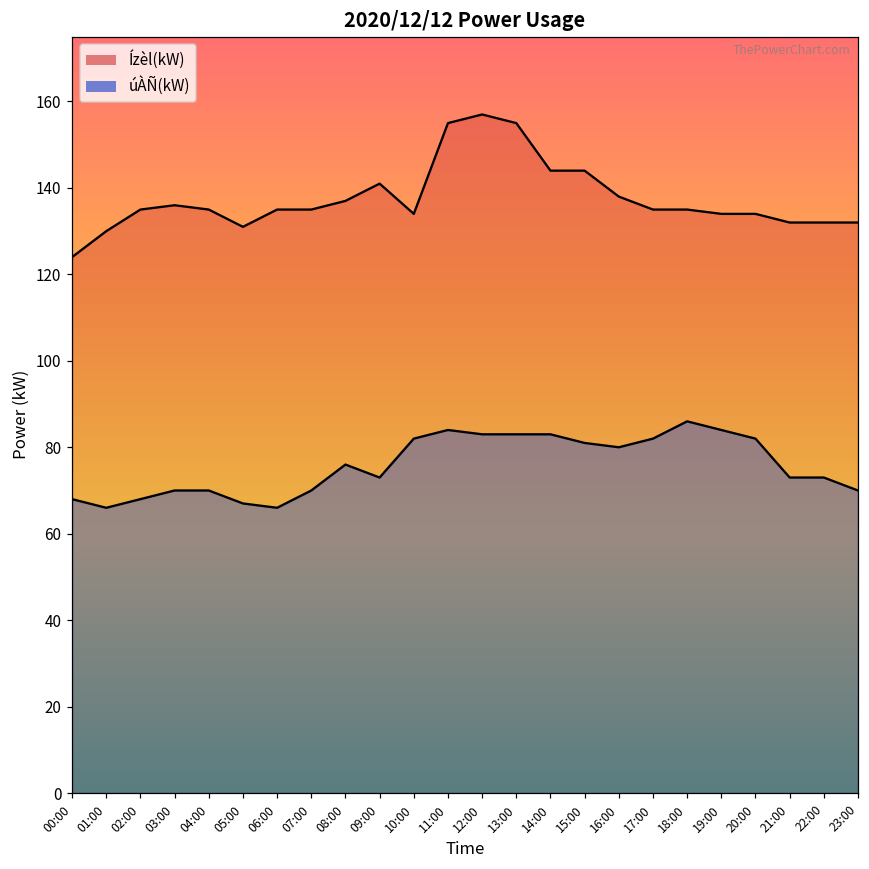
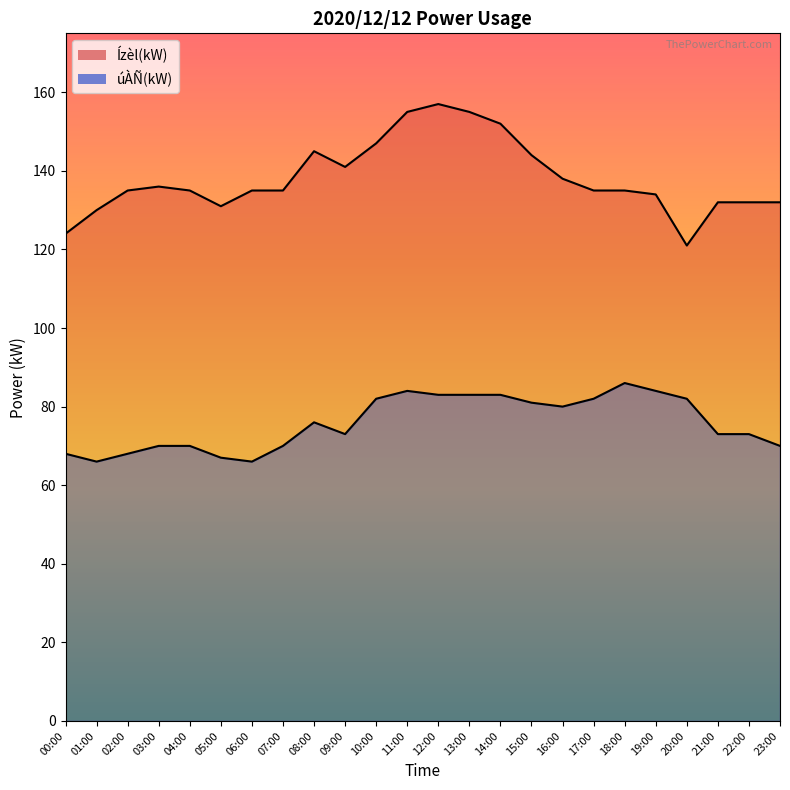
Ízèl(kW), 08:00: 137 -> 145
Ízèl(kW), 10:00: 134 -> 147
Ízèl(kW), 14:00: 144 -> 152
Ízèl(kW), 20:00: 134 -> 121
